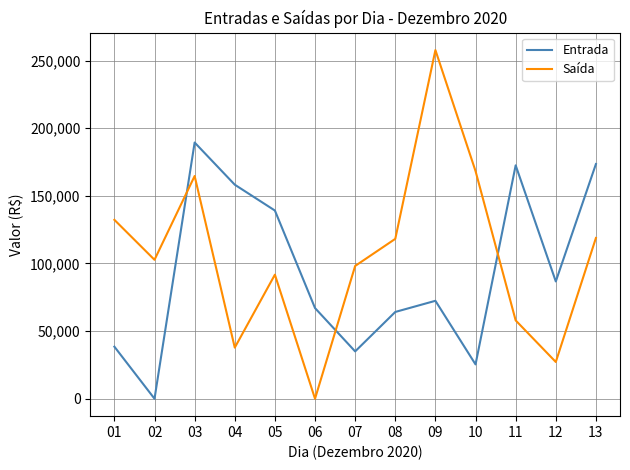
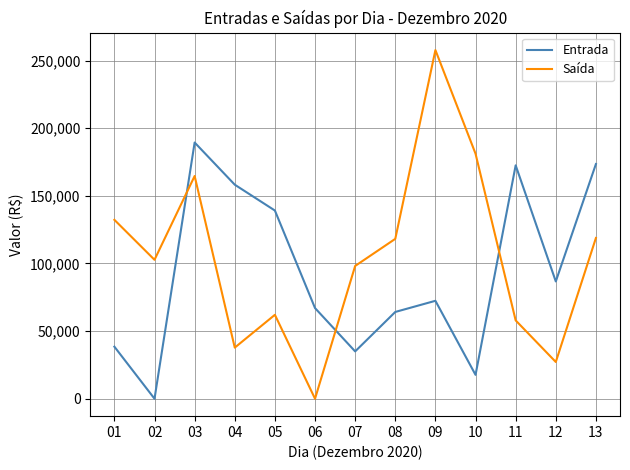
Saída, 05: 92,000 -> 62,000
Entrada, 10: 25,000 -> 18,000
Saída, 10: 168,000 -> 181,000
